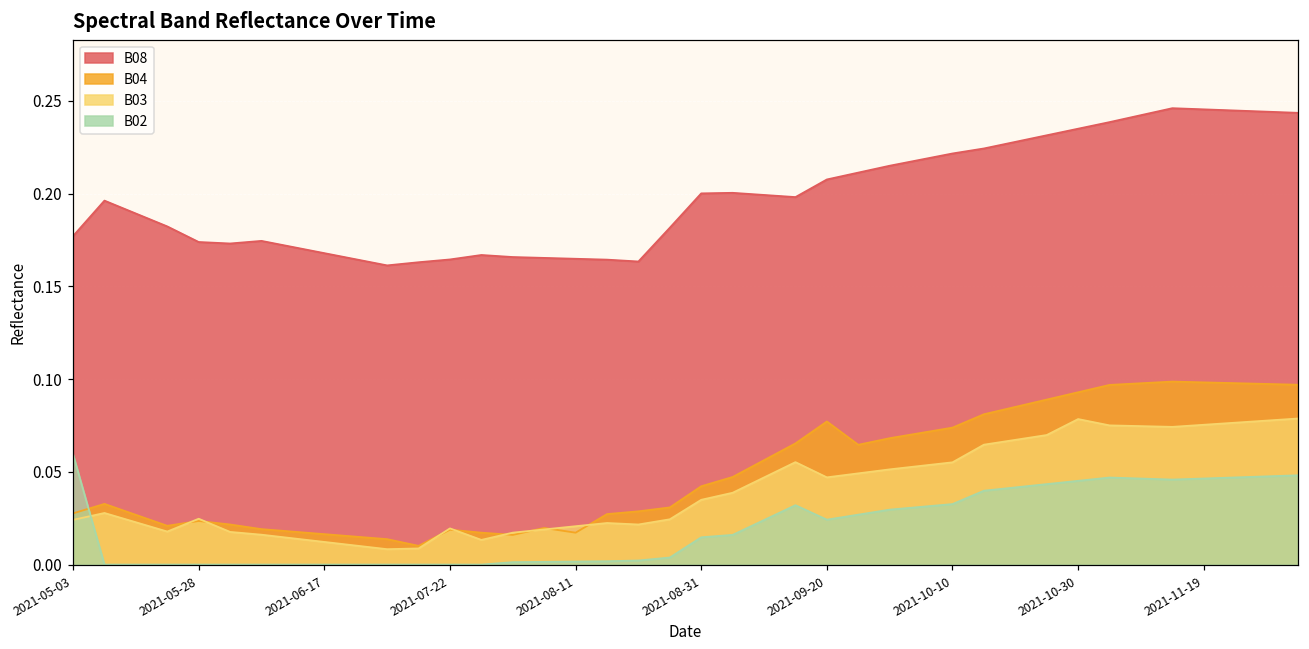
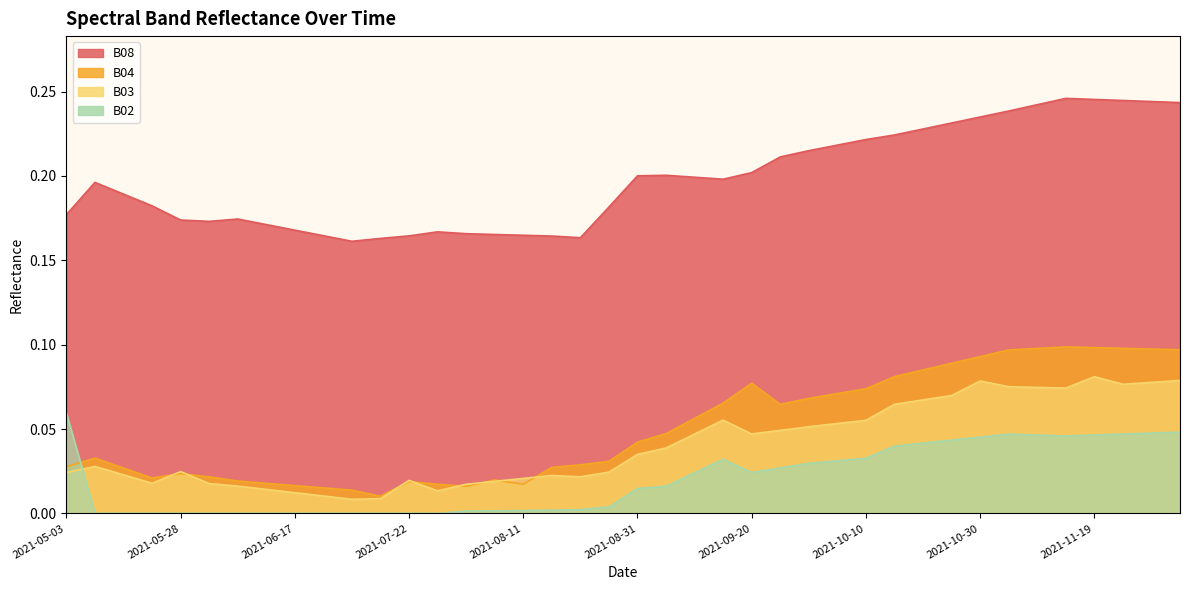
B08, 2021-09-20: 0.208 -> 0.202
B03, 2021-11-19: 0.075 -> 0.081
